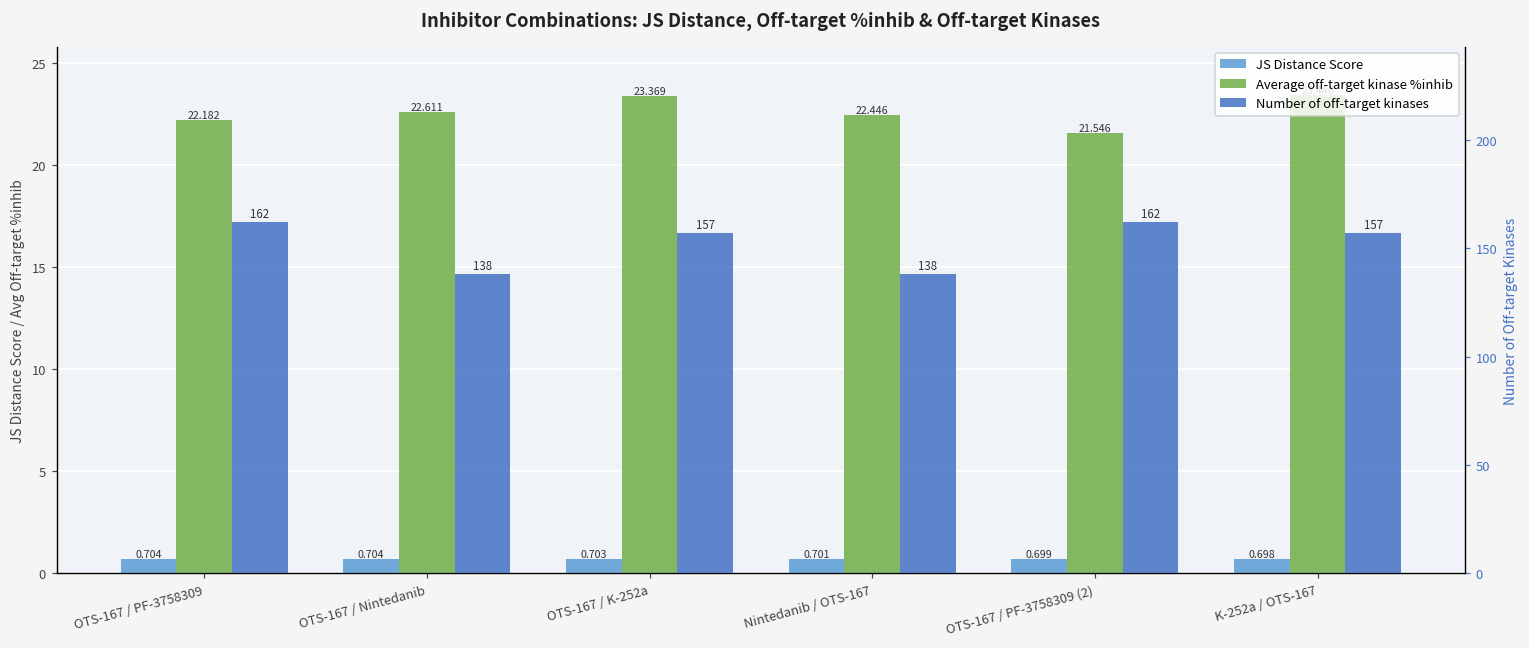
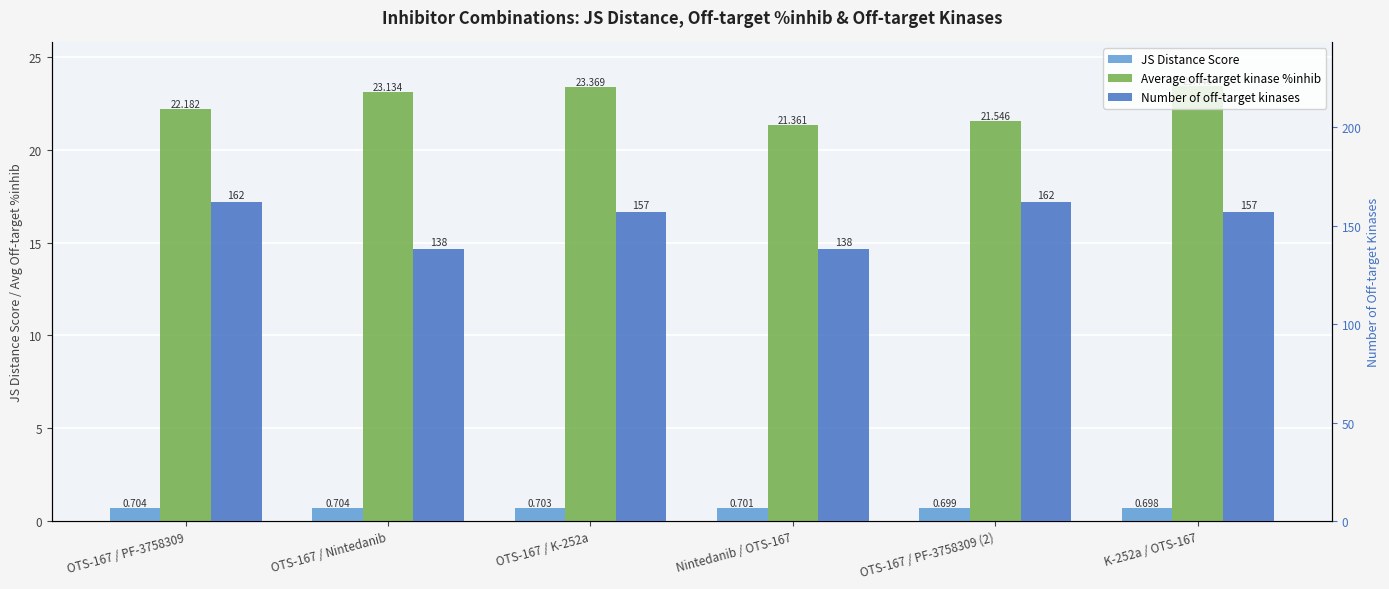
Average off-target kinase %inhib, OTS-167 / Nintedanib: 22.611 -> 23.134
Average off-target kinase %inhib, Nintedanib / OTS-167: 22.446 -> 21.361
